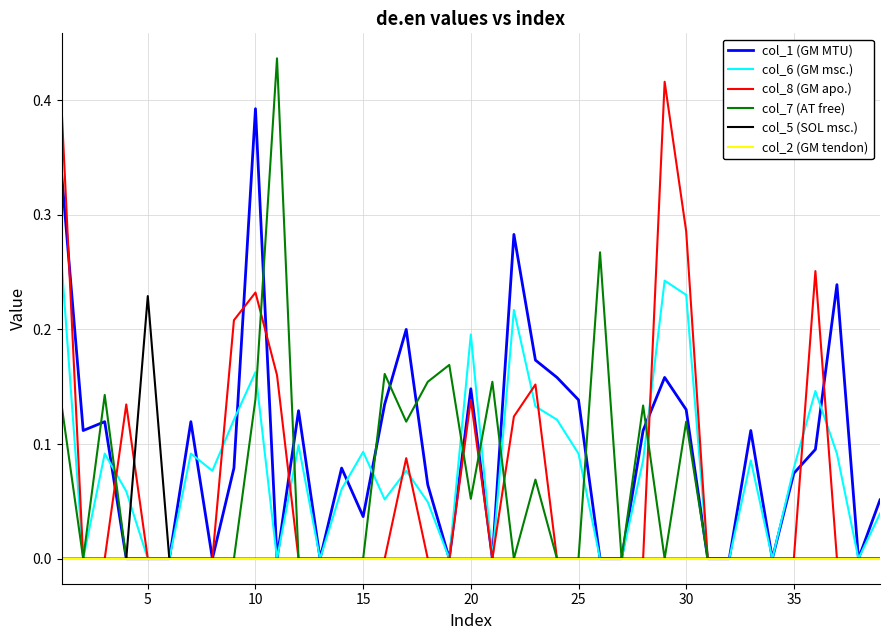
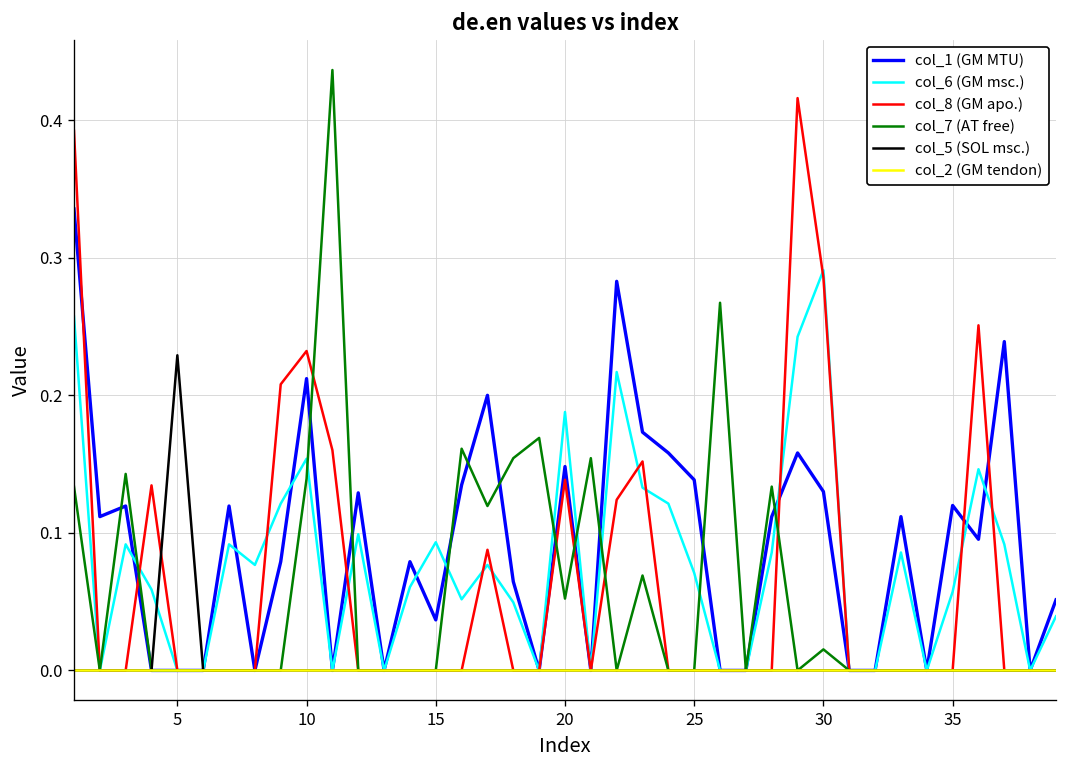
col_1 (GM MTU), 10: 0.393 -> 0.212
col_6 (GM msc.), 10: 0.163 -> 0.154
col_6 (GM msc.), 20: 0.196 -> 0.188
col_6 (GM msc.), 25: 0.092 -> 0.071
col_6 (GM msc.), 30: 0.230 -> 0.291
col_7 (AT free), 30: 0.120 -> 0.015
col_1 (GM MTU), 35: 0.075 -> 0.120
col_6 (GM msc.), 35: 0.079 -> 0.057
